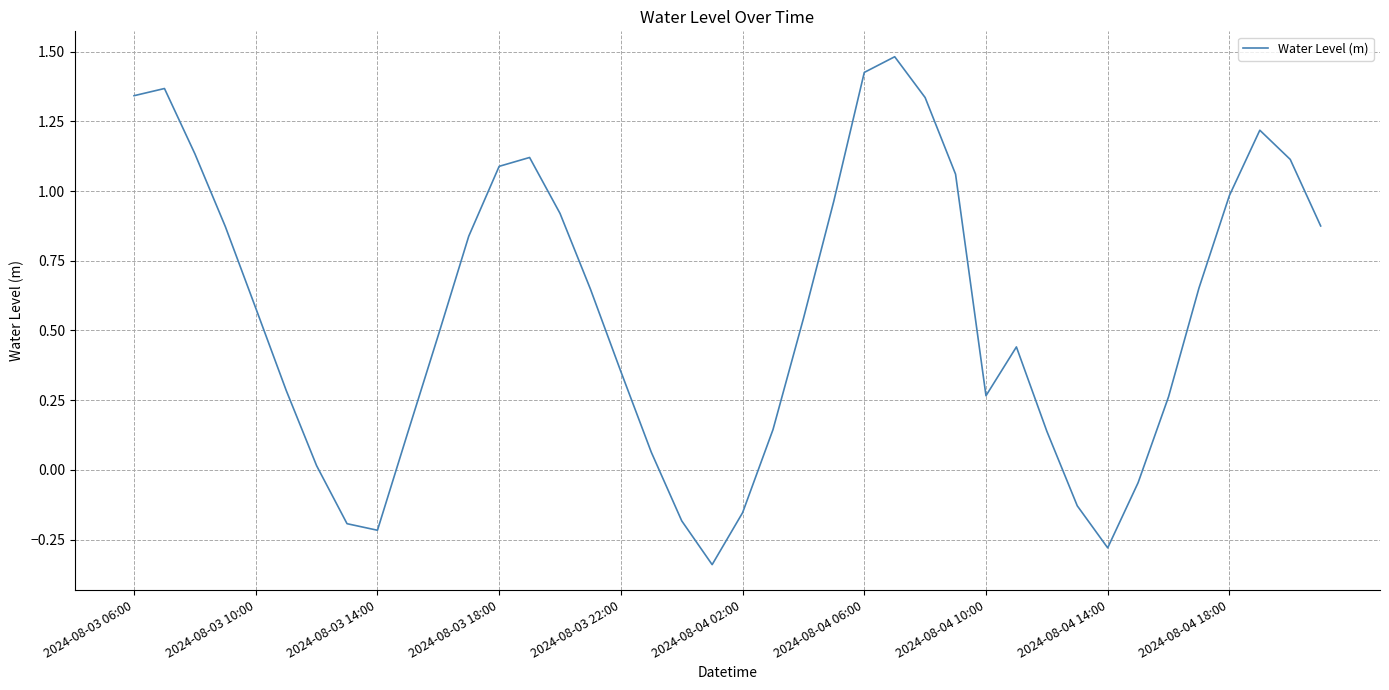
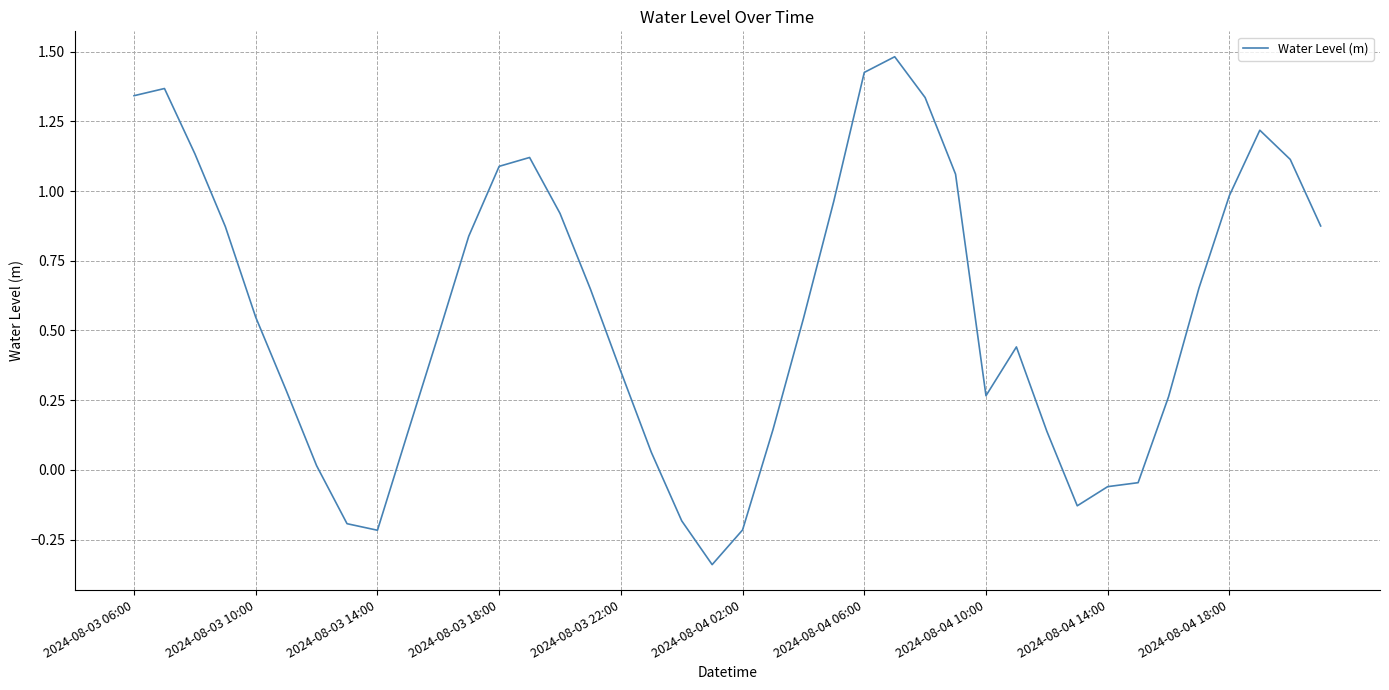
2024-08-03 10:00: 0.58 -> 0.55
2024-08-04 02:00: -0.15 -> -0.22
2024-08-04 14:00: -0.28 -> -0.06
